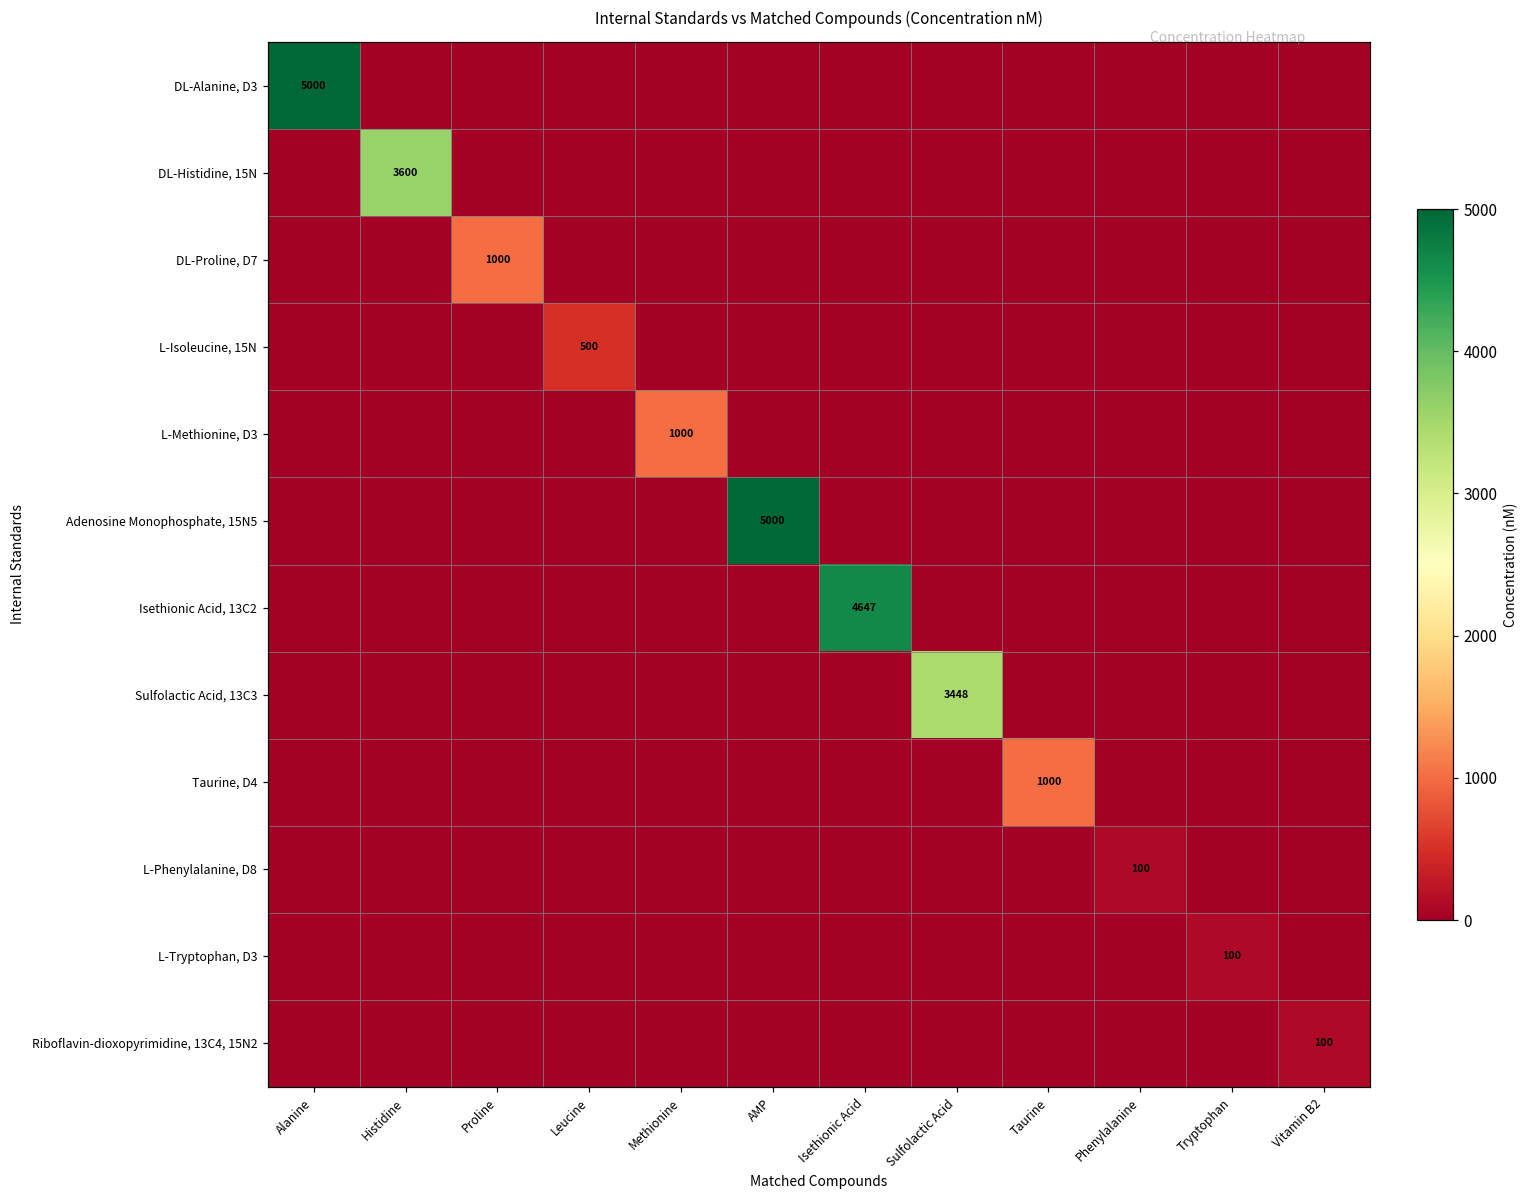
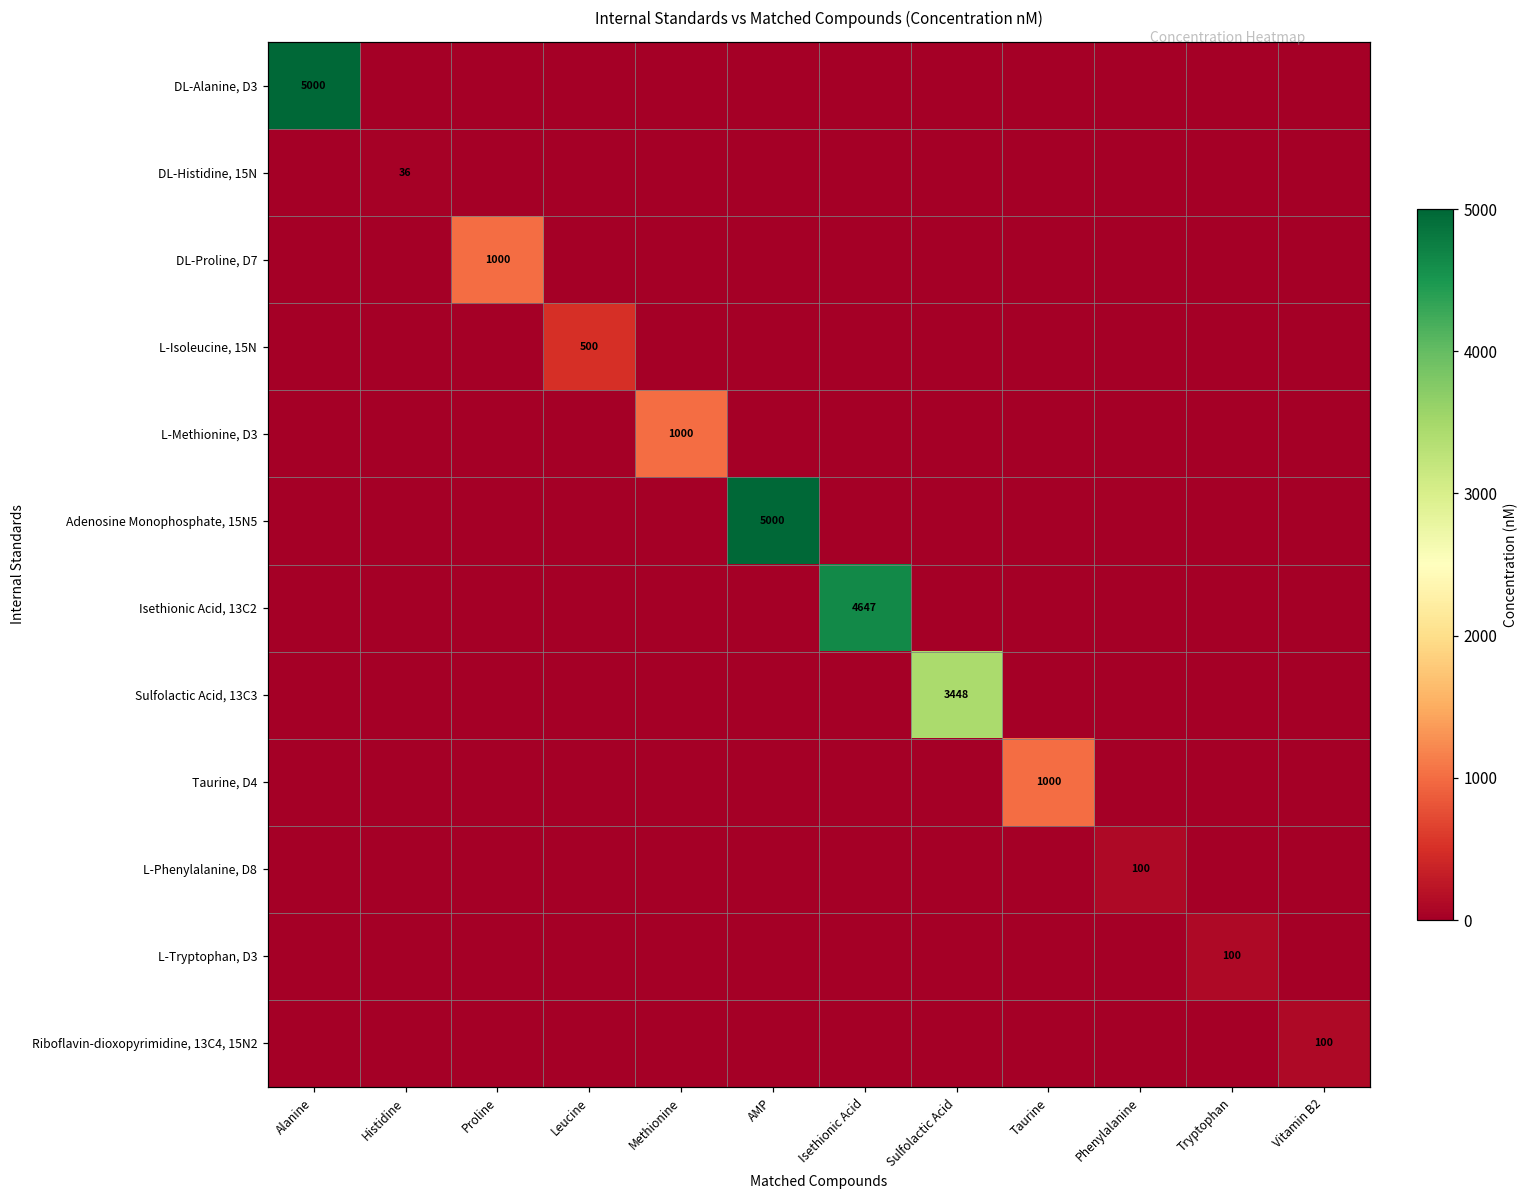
DL-Histidine, 15N, Histidine: 3600 -> 36
